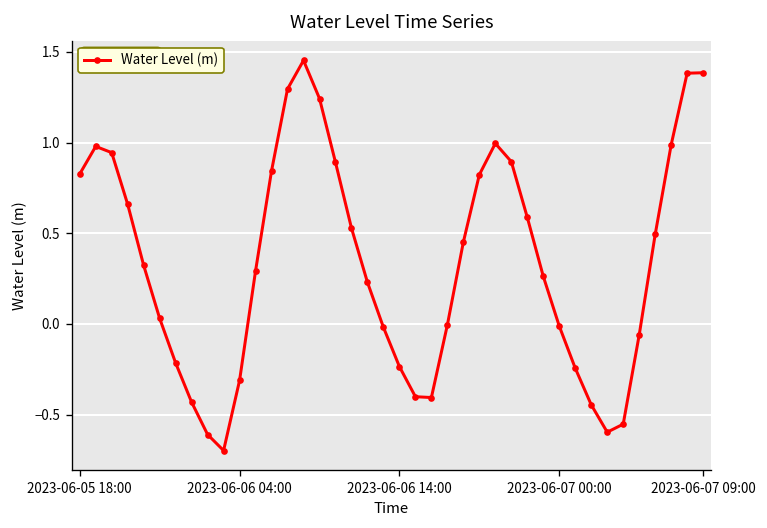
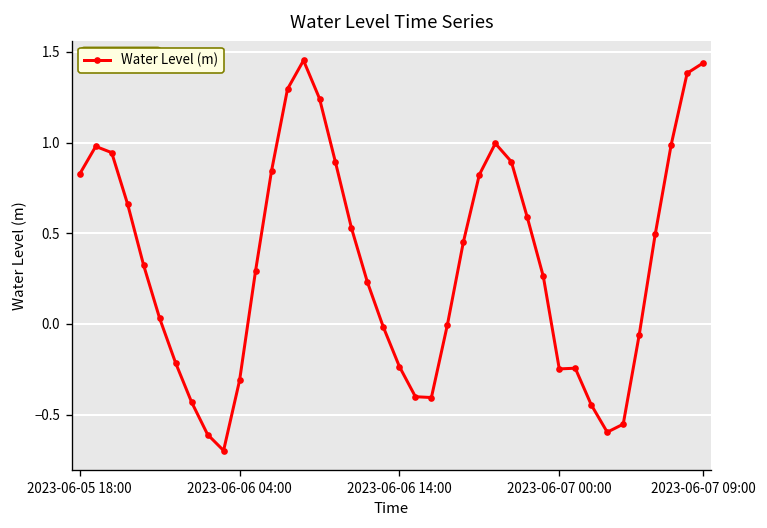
2023-06-07 00:00: -0.01 -> -0.25
2023-06-07 09:00: 1.38 -> 1.44
